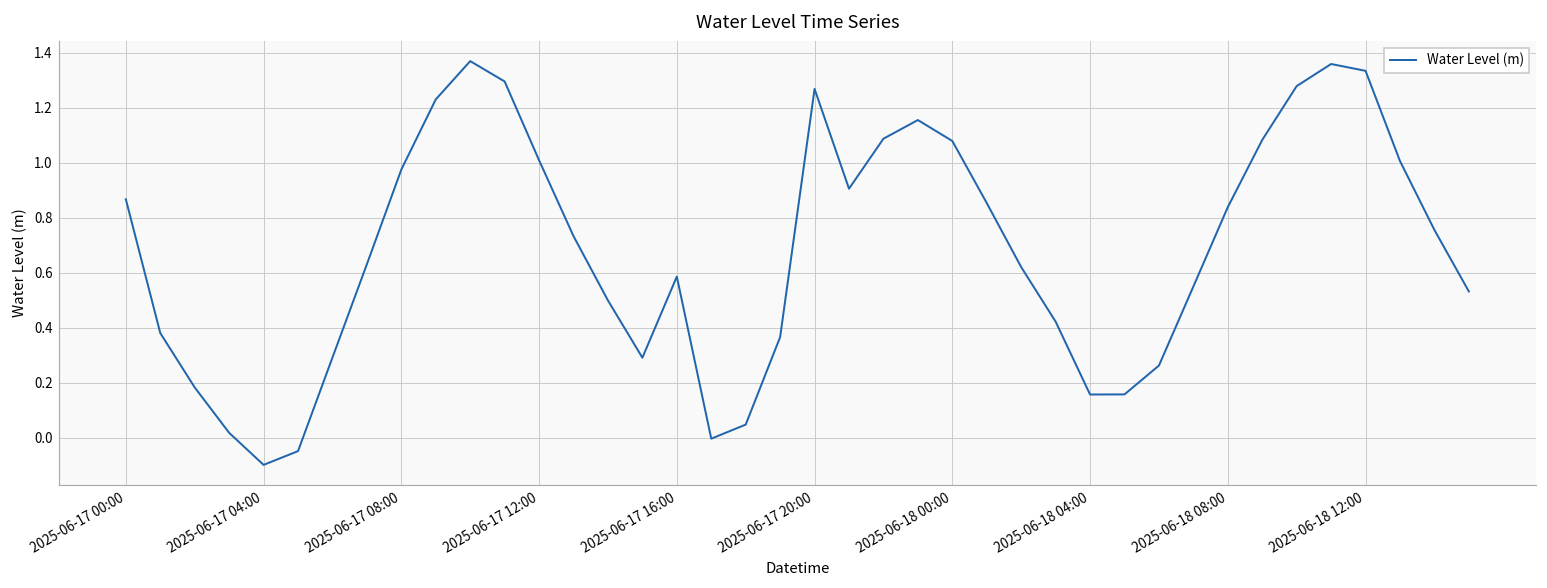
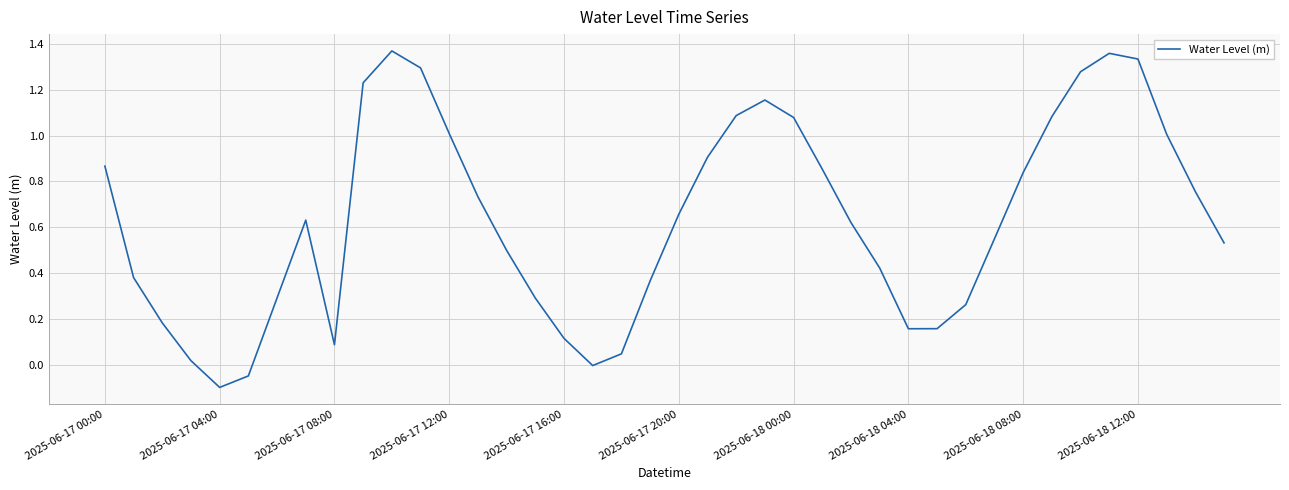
2025-06-17 08:00: 0.97 -> 0.09
2025-06-17 16:00: 0.59 -> 0.11
2025-06-17 20:00: 1.27 -> 0.66
